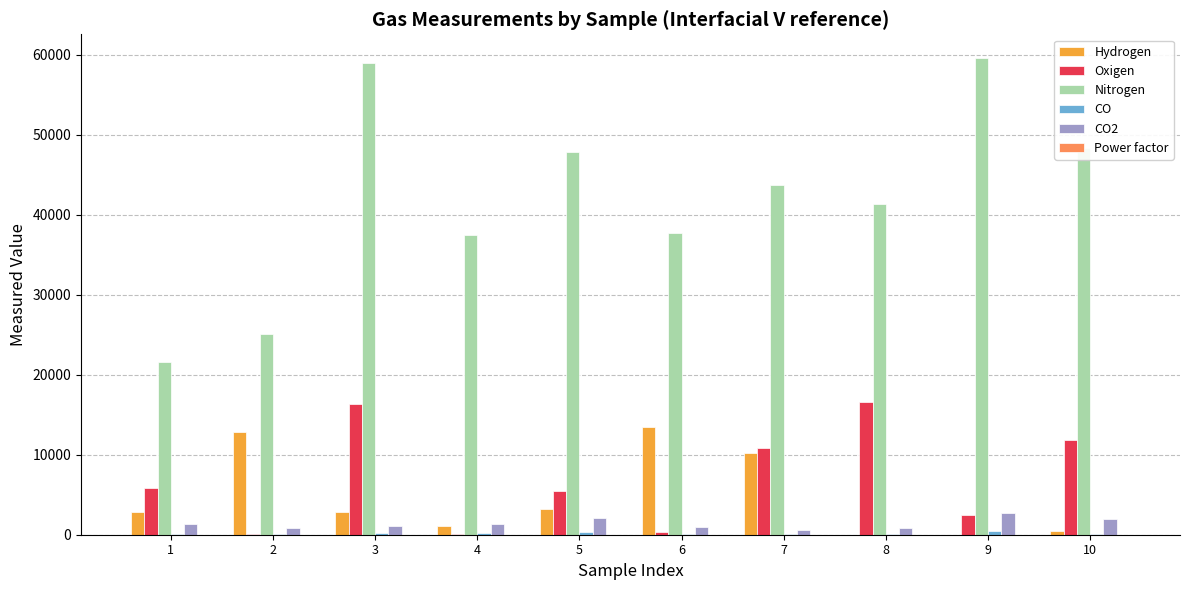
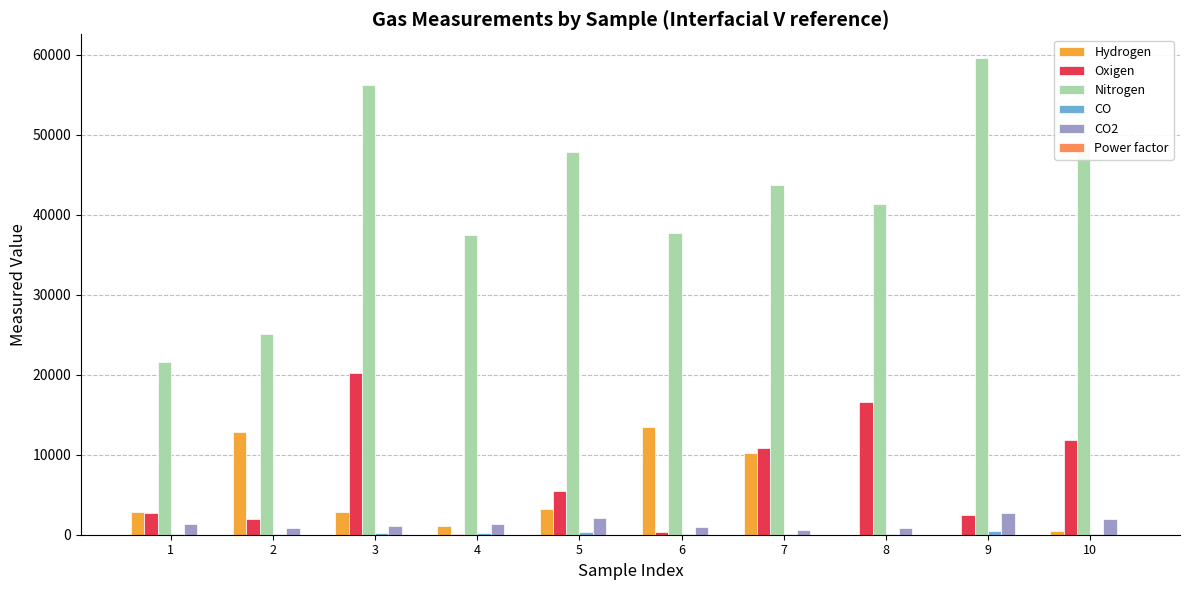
Oxigen, 1: 6000 -> 3000
Oxigen, 2: 0 -> 2000
Oxigen, 3: 16000 -> 20000
Nitrogen, 3: 59000 -> 56000
